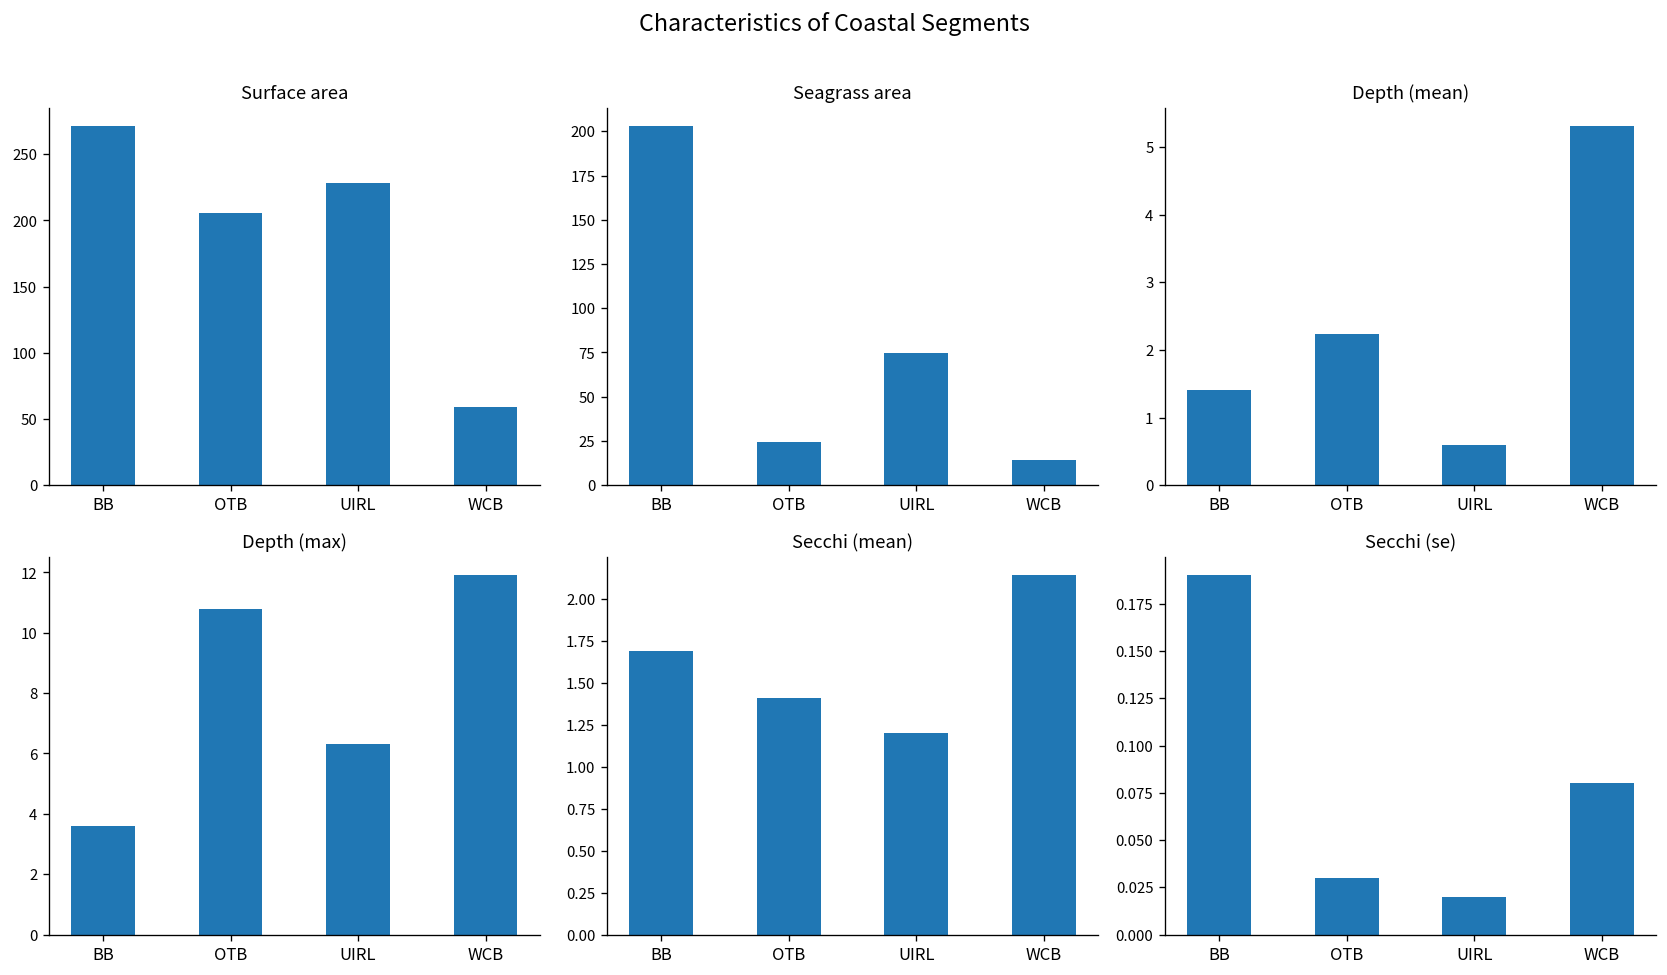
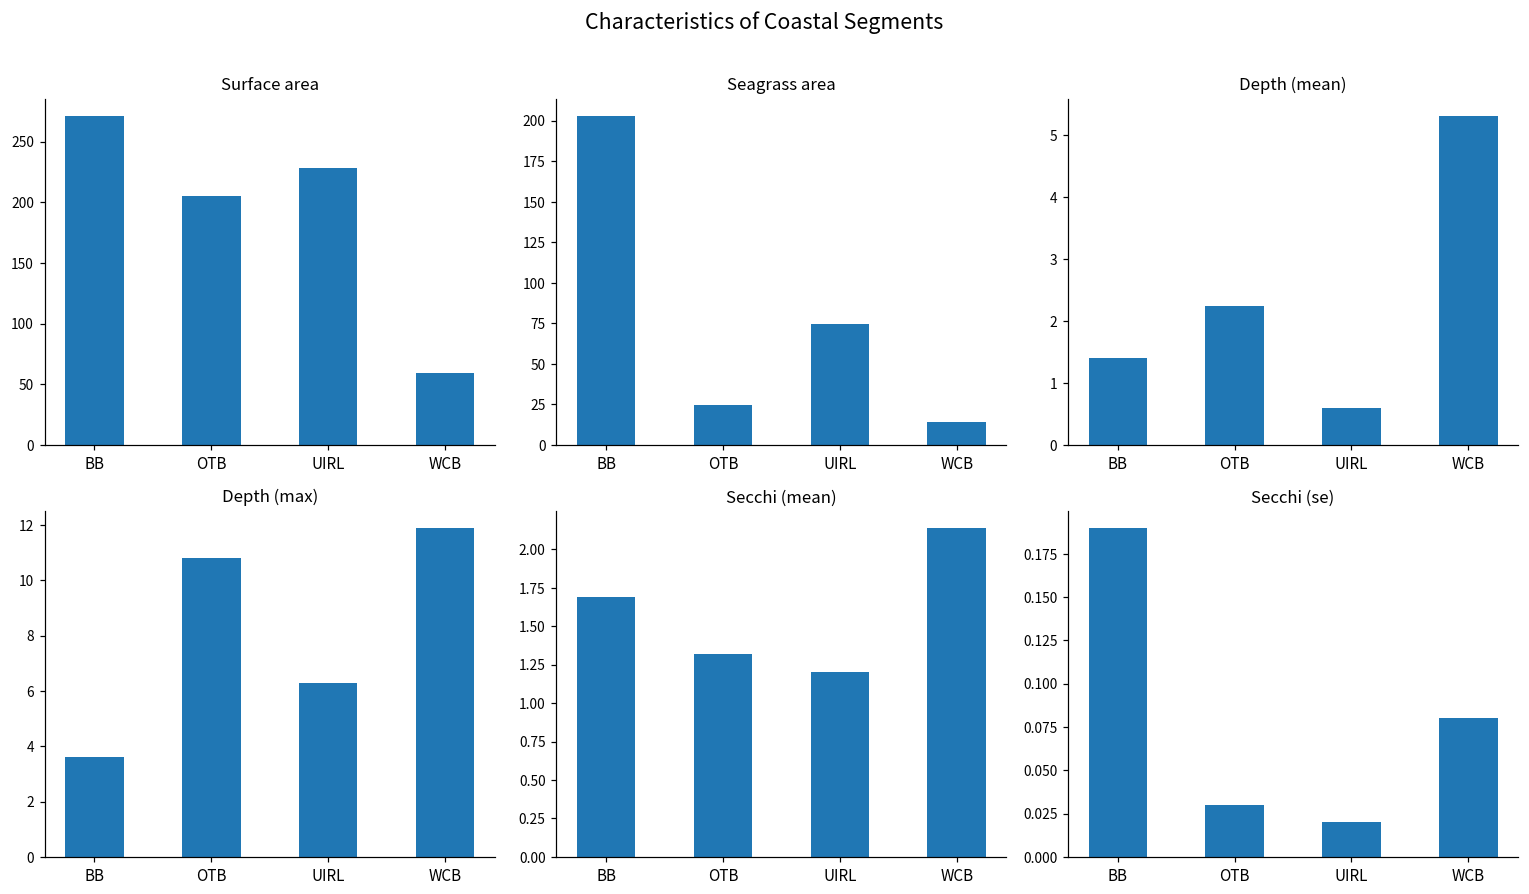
Secchi (mean), OTB: 1.41 -> 1.32
